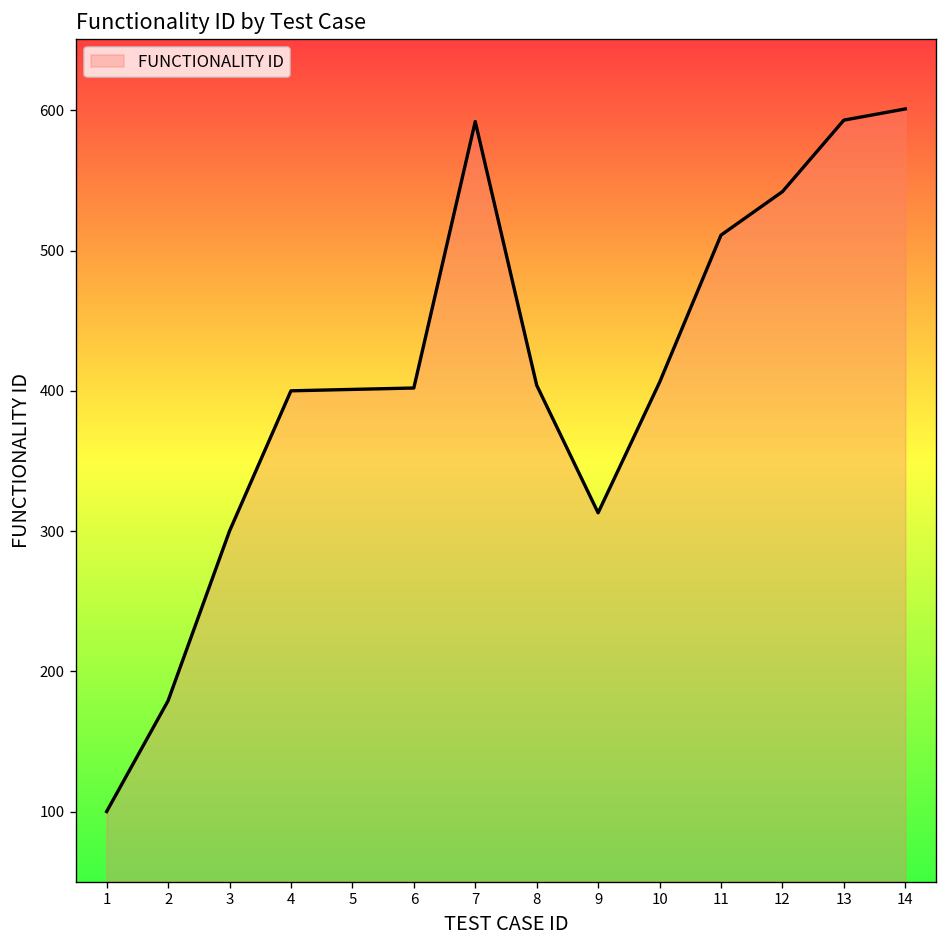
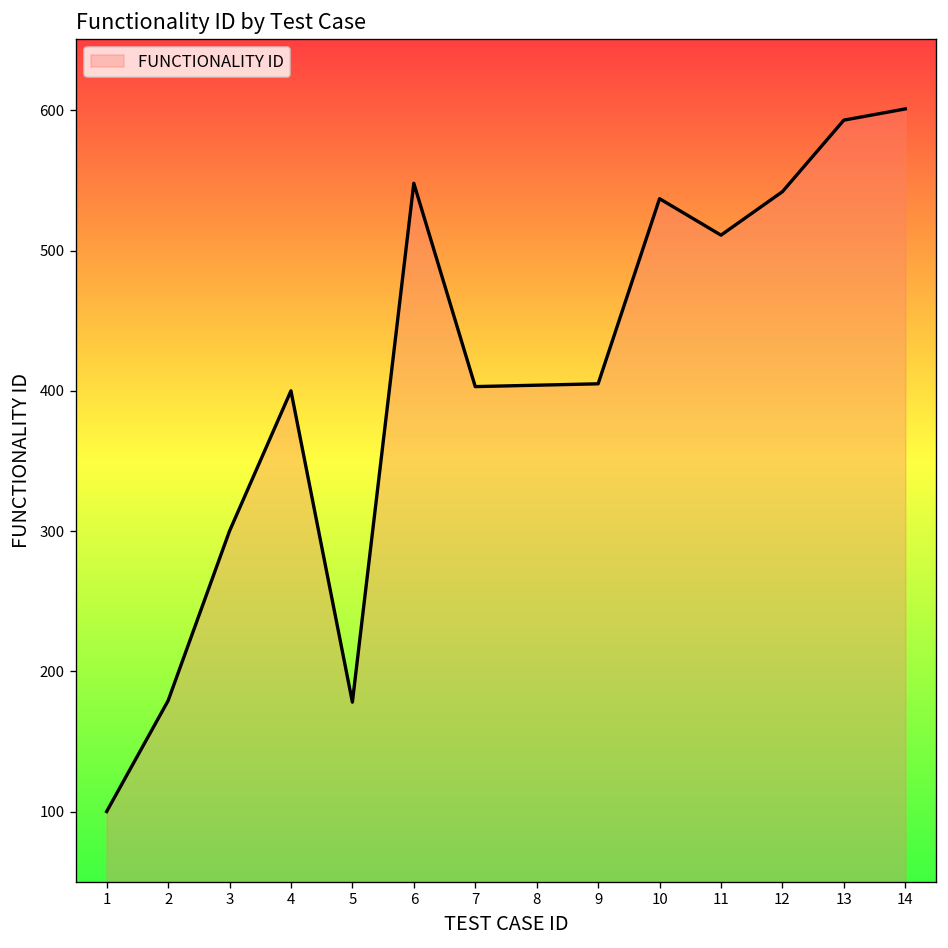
5: 401 -> 178
6: 402 -> 548
7: 592 -> 403
9: 313 -> 405
10: 406 -> 537
